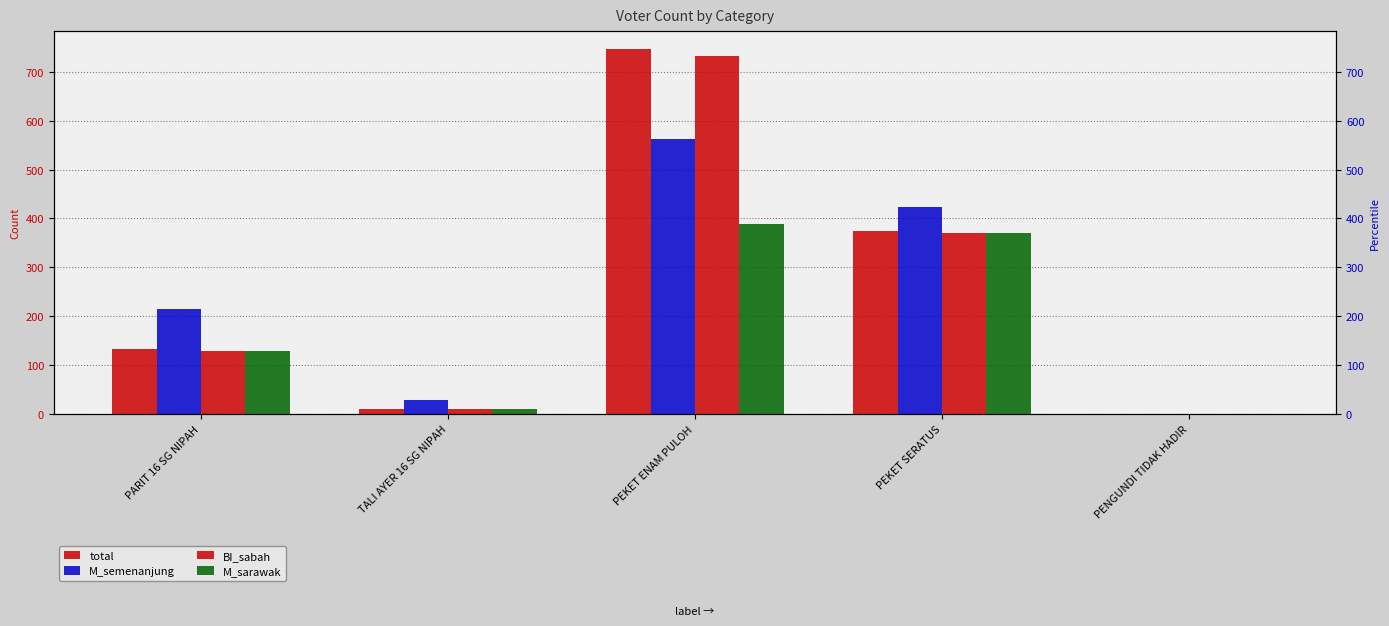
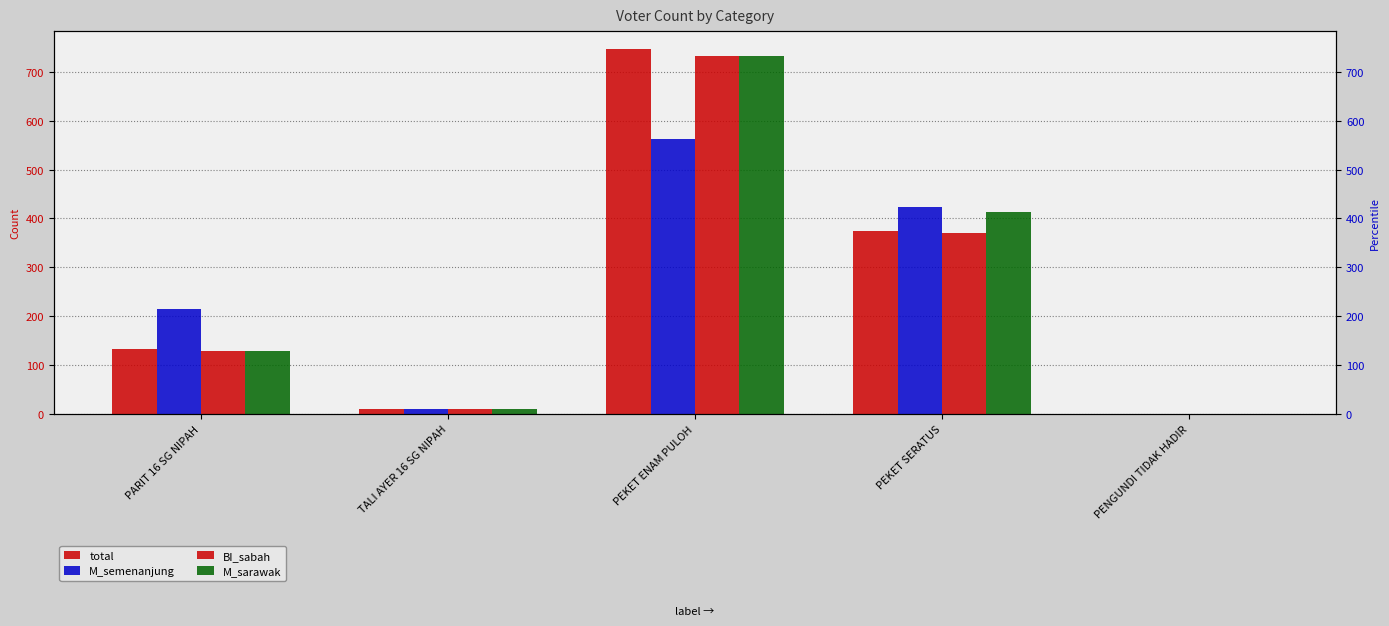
M_semenanjung, TALI AYER 16 SG NIPAH: 30 -> 10
M_sarawak, PEKET ENAM PULOH: 390 -> 730
M_sarawak, PEKET SERATUS: 370 -> 410
